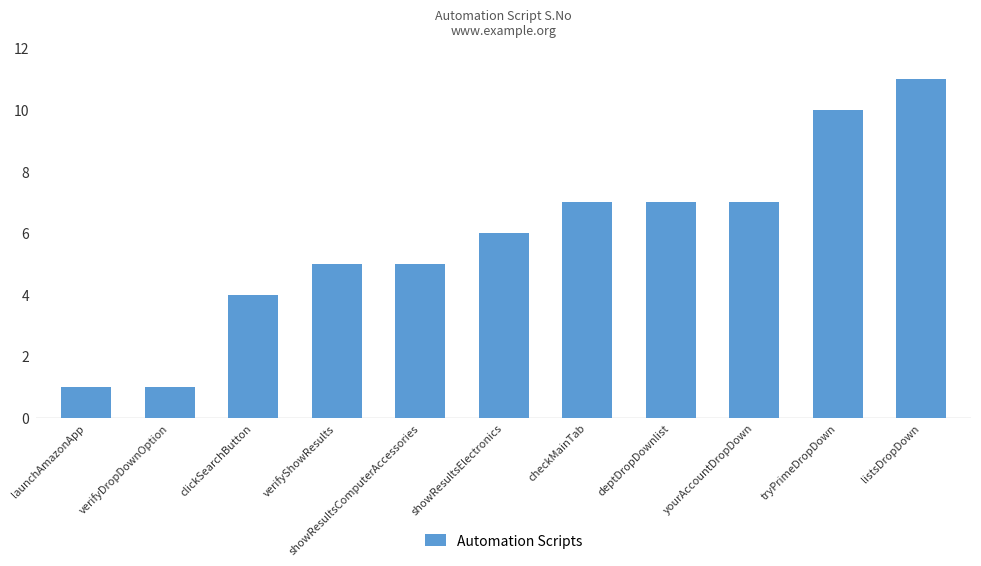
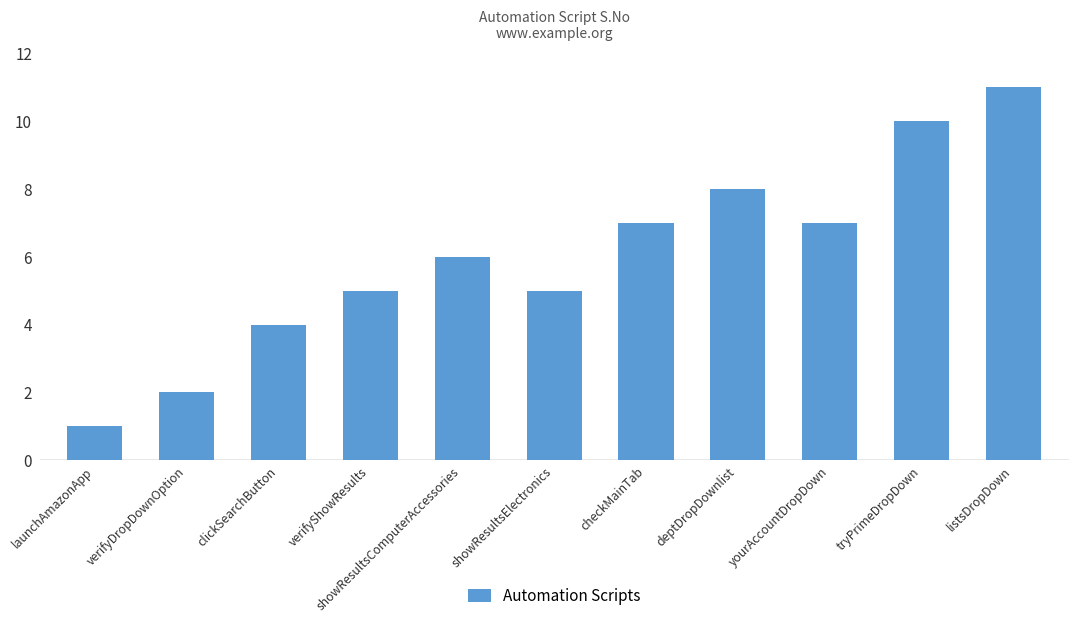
verifyDropDownOption: 1 -> 2
showResultsComputerAccessories: 5 -> 6
showResultsElectronics: 6 -> 5
deptDropDownlist: 7 -> 8
